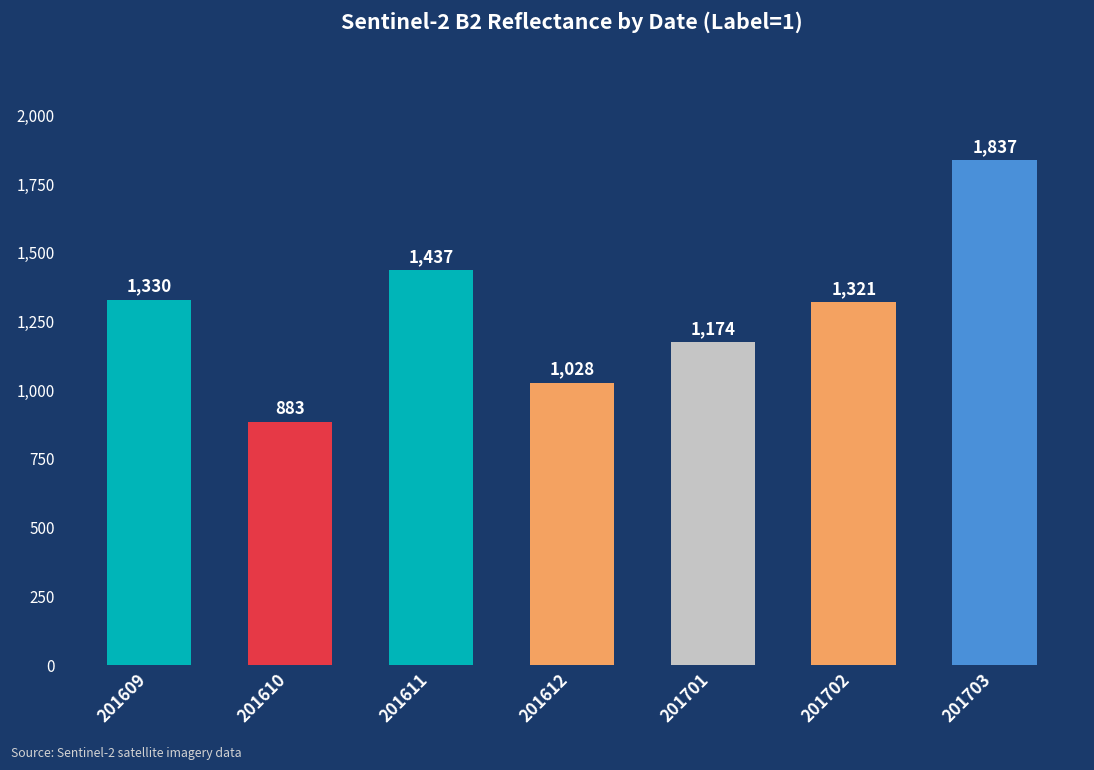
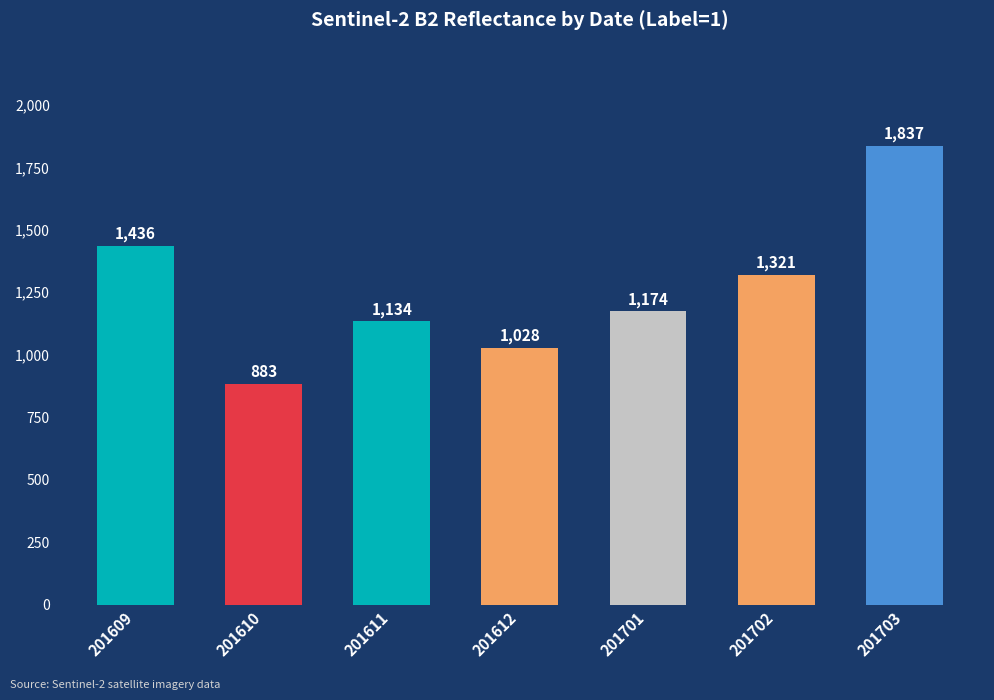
201609: 1,330 -> 1,436
201611: 1,437 -> 1,134
